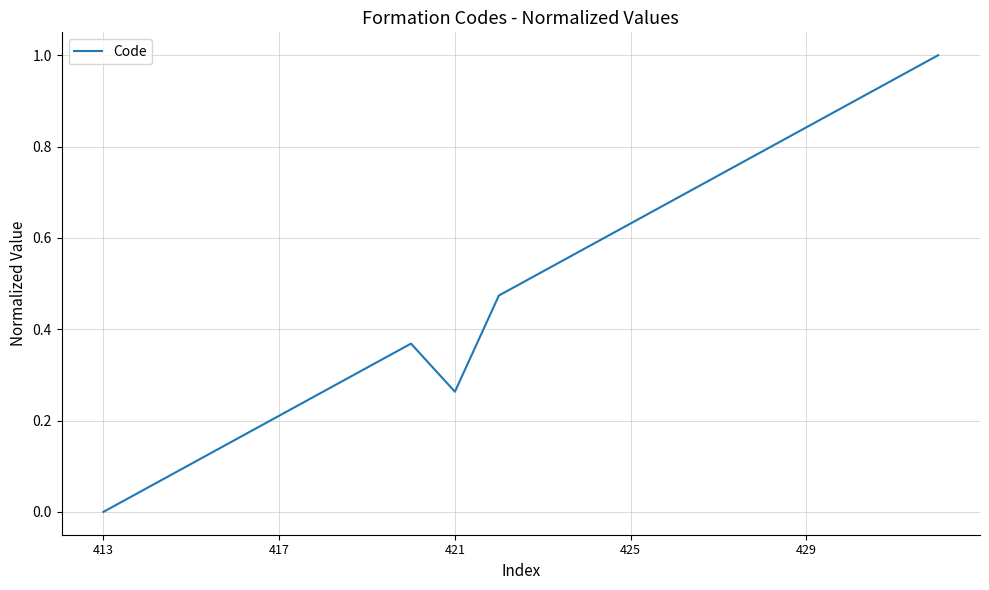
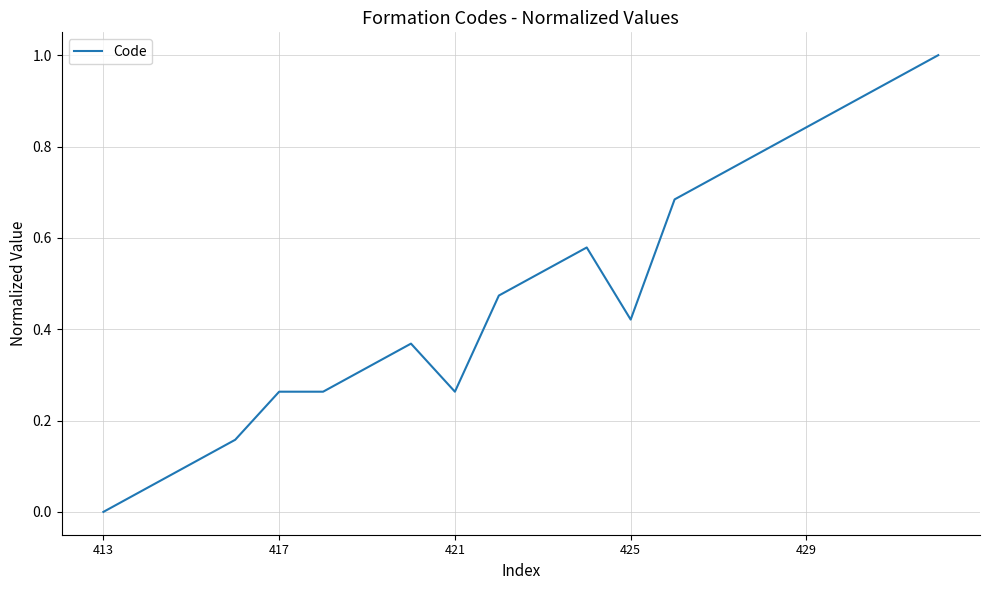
417: 0.21 -> 0.26
425: 0.63 -> 0.42
